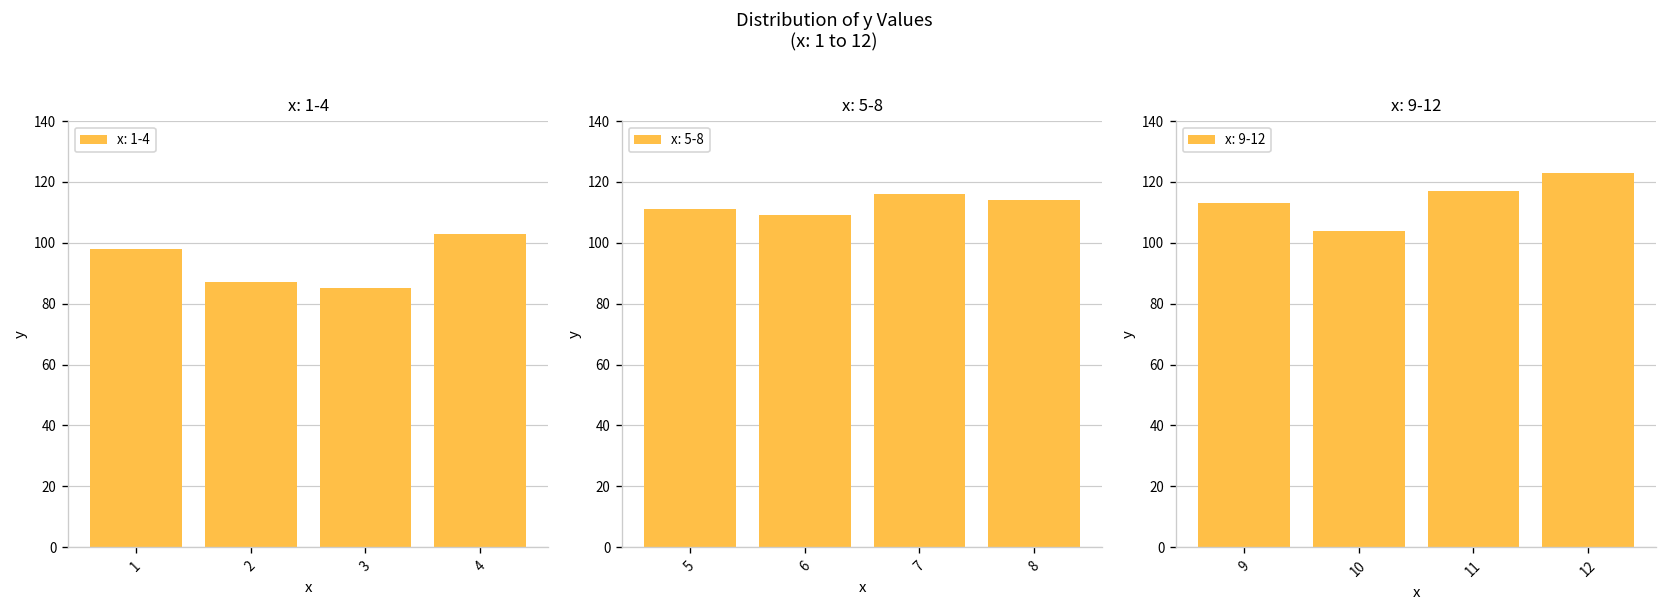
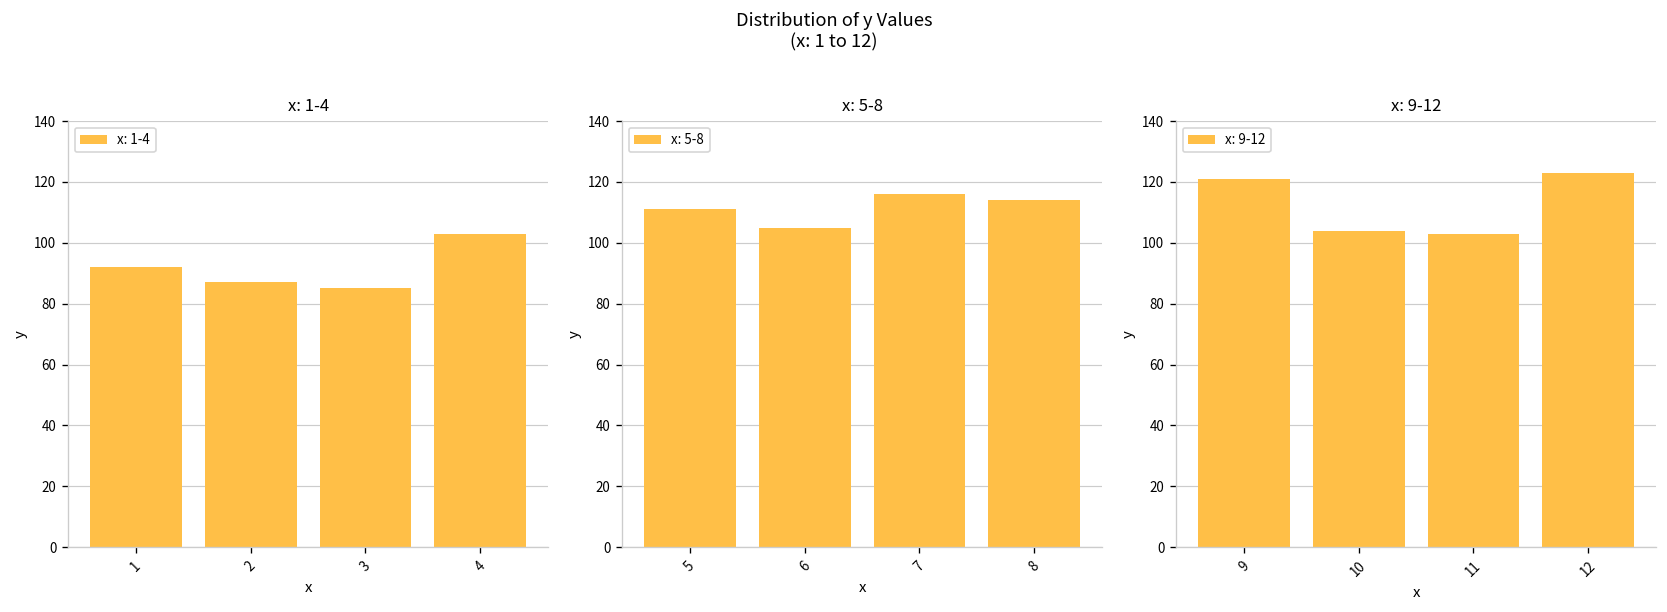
x: 1-4, 1: 98 -> 92
x: 5-8, 6: 109 -> 105
x: 9-12, 9: 113 -> 121
x: 9-12, 11: 117 -> 103
